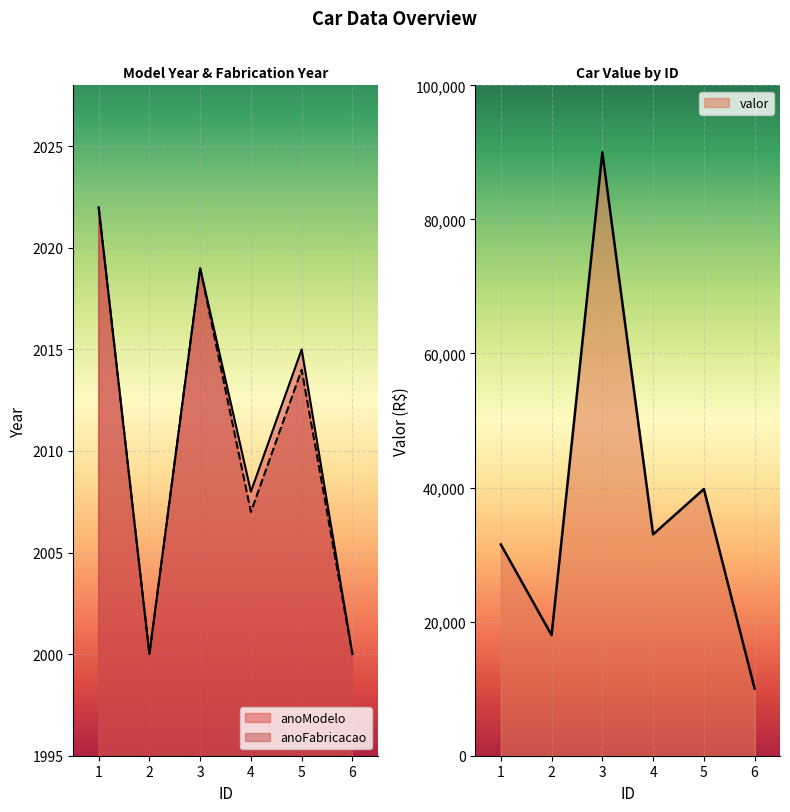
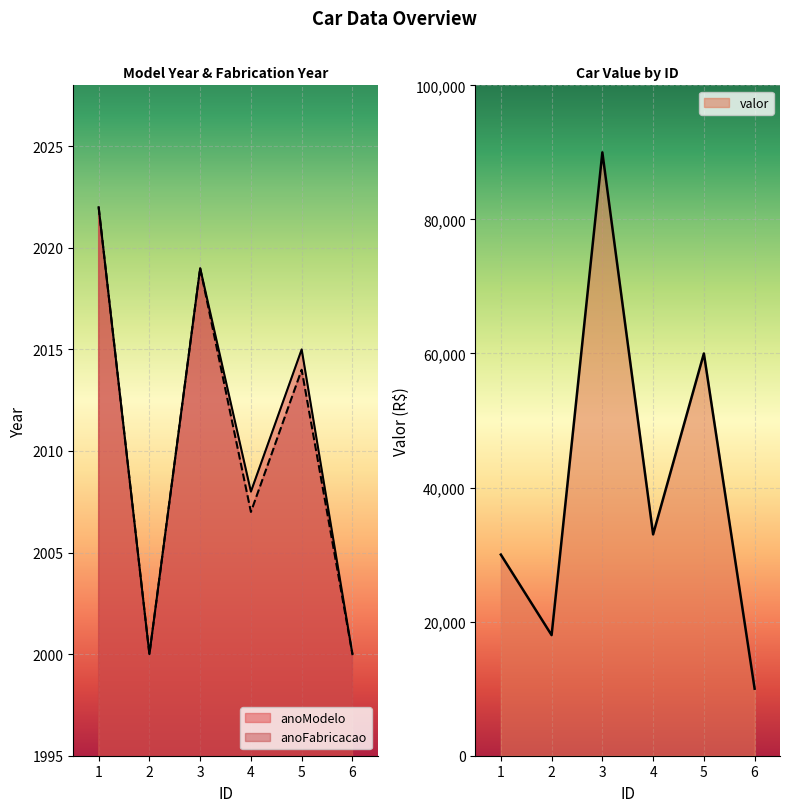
Car Value by ID, 1: 32,000 -> 30,000
Car Value by ID, 5: 40,000 -> 60,000
